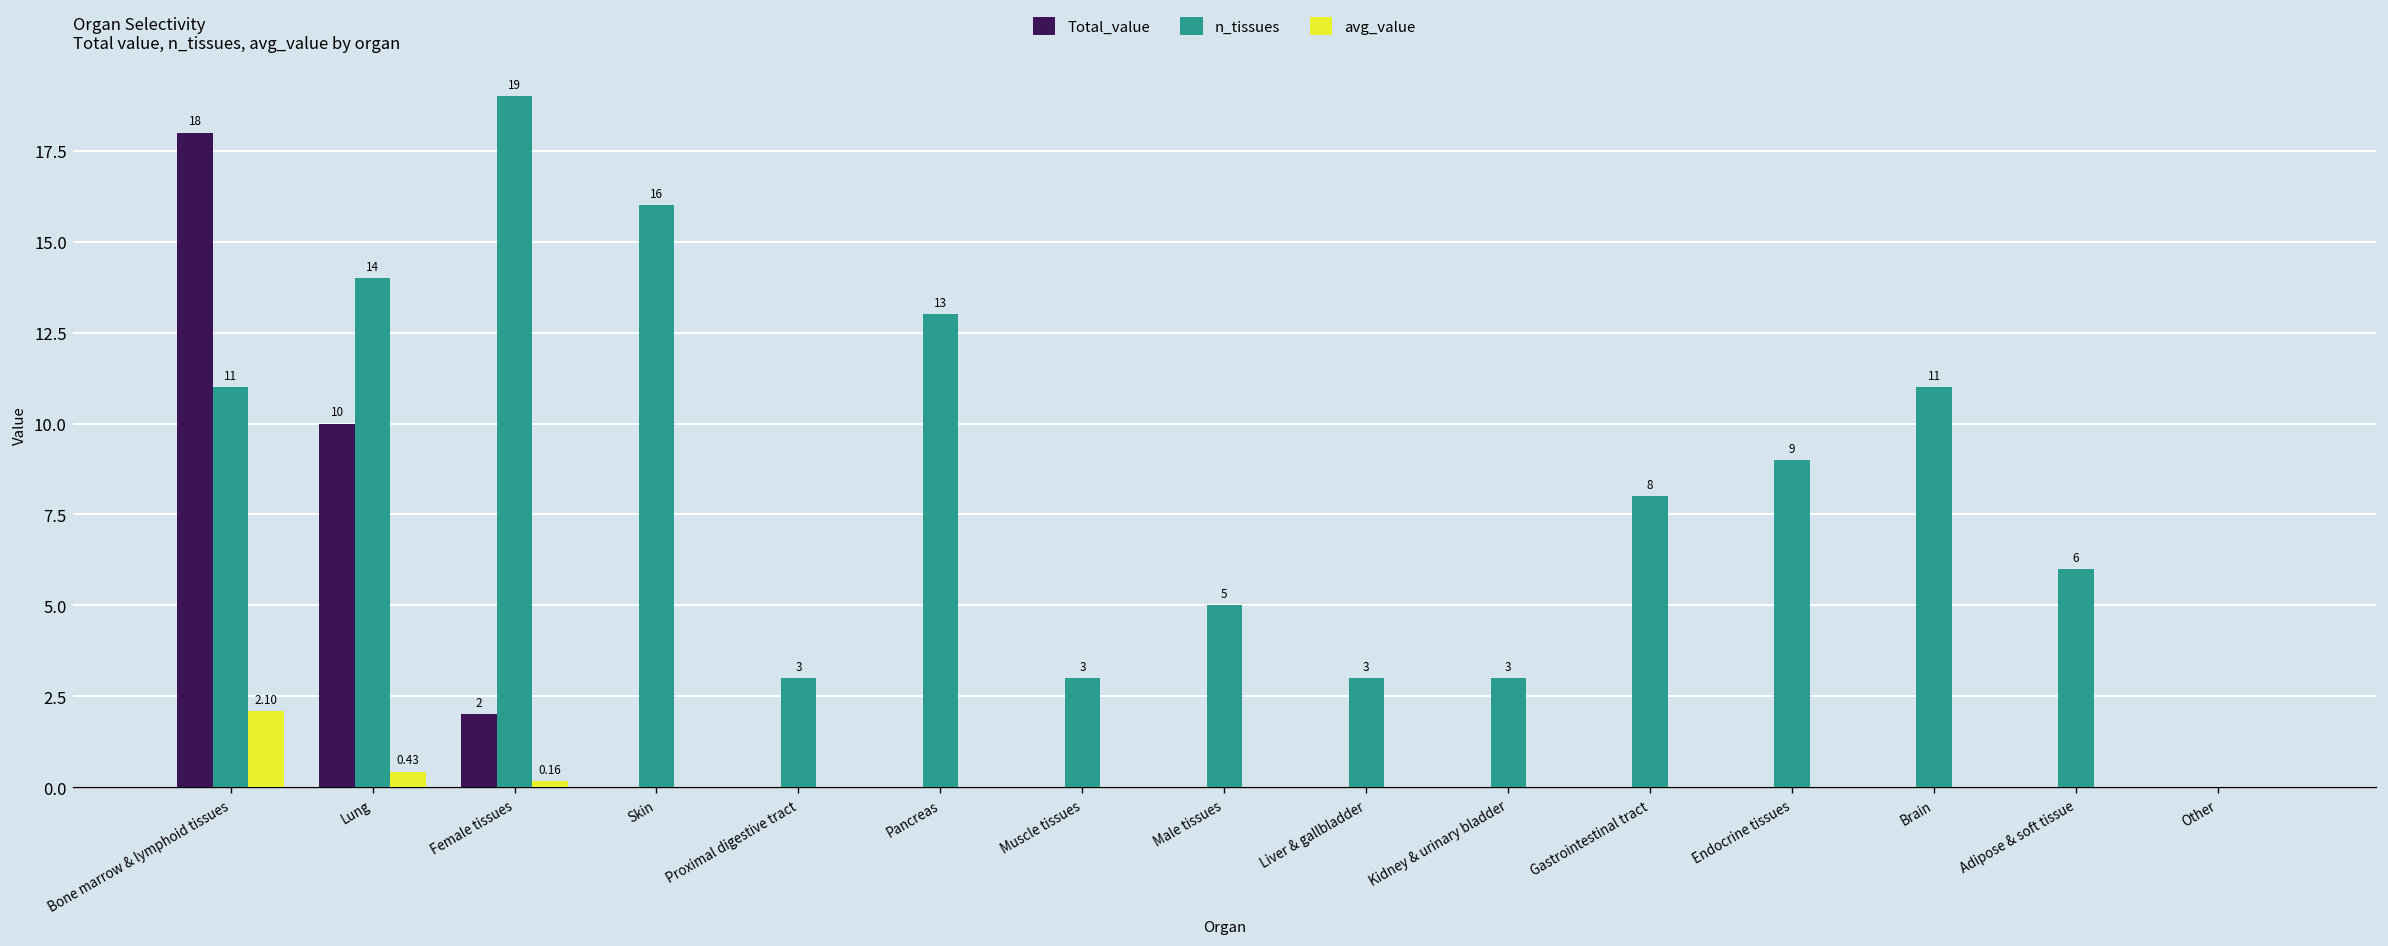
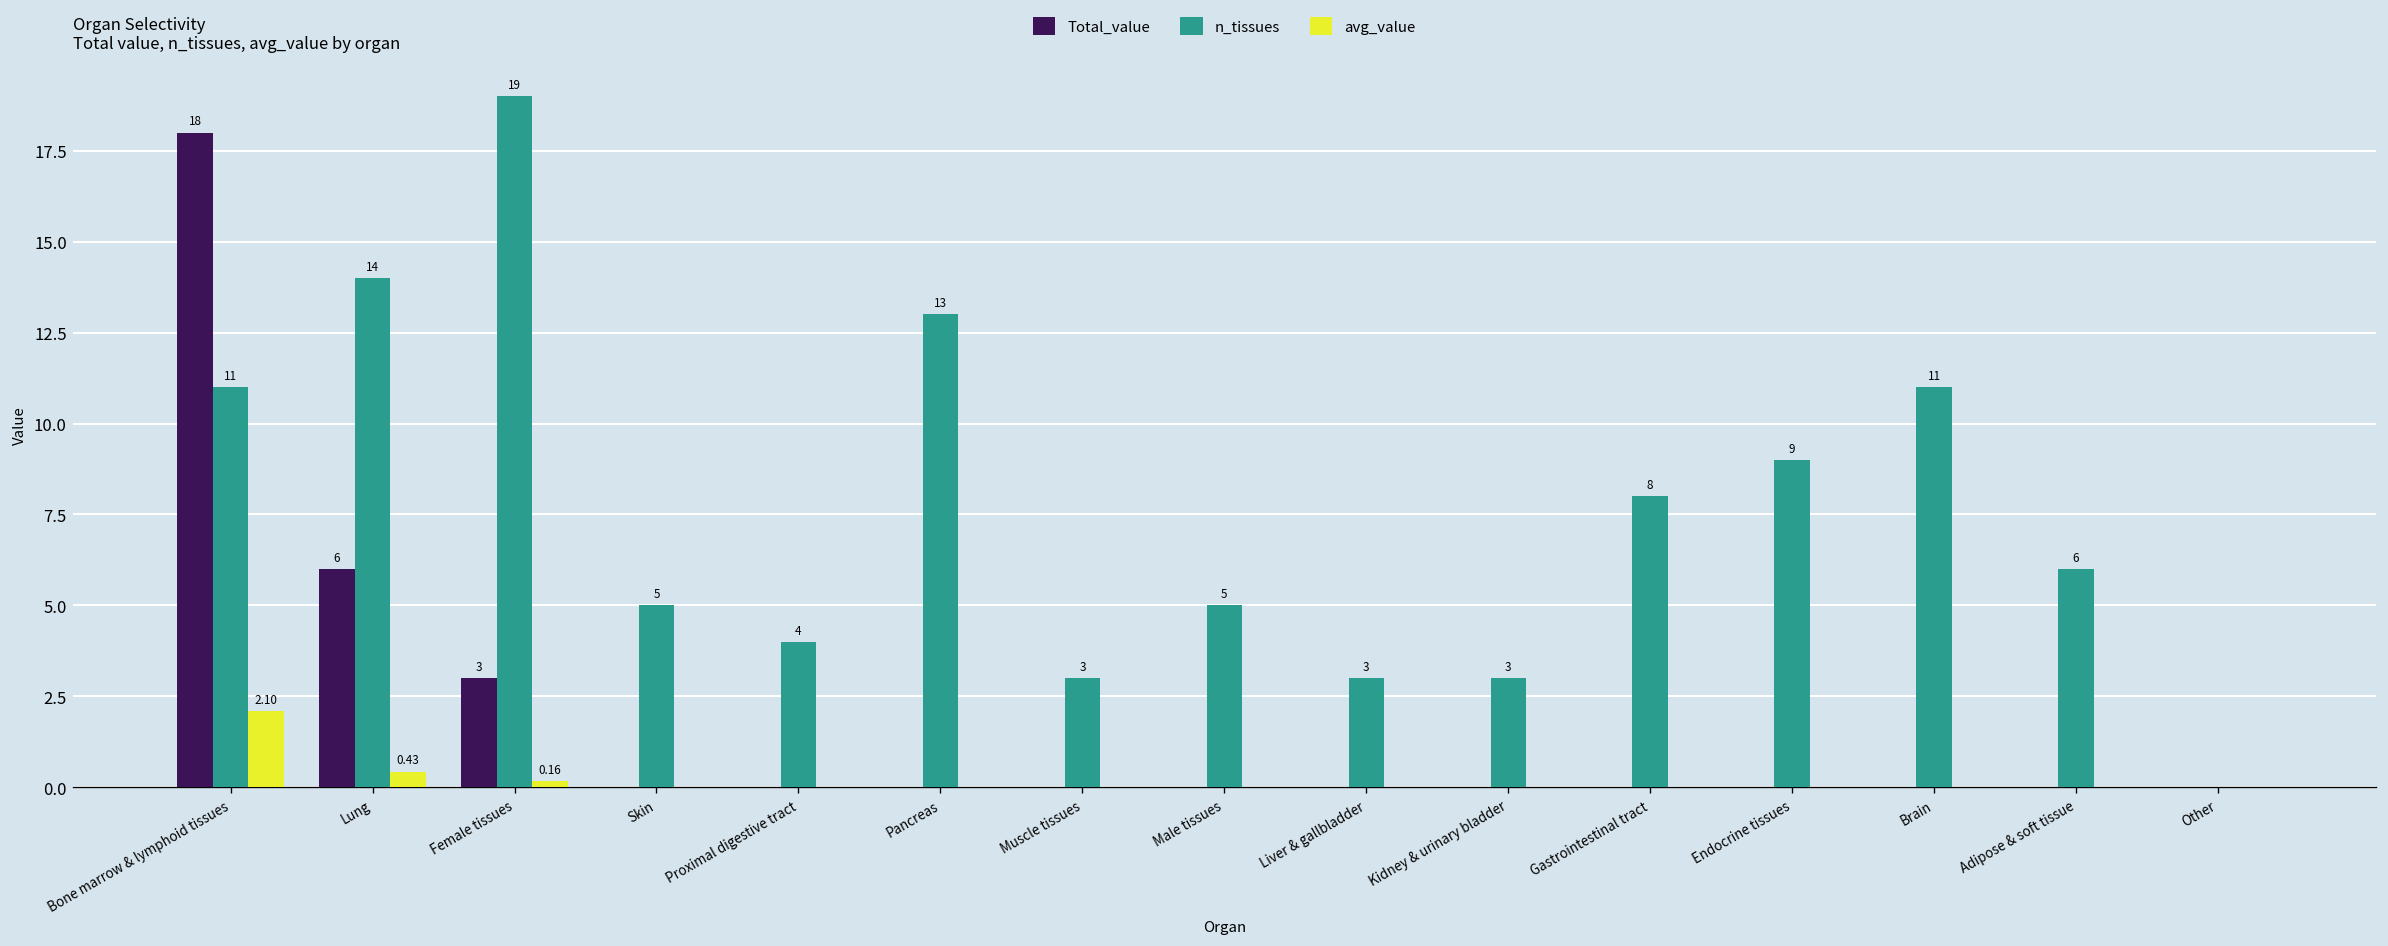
Total_value, Lung: 10 -> 6
Total_value, Female tissues: 2 -> 3
n_tissues, Skin: 16 -> 5
n_tissues, Proximal digestive tract: 3 -> 4
